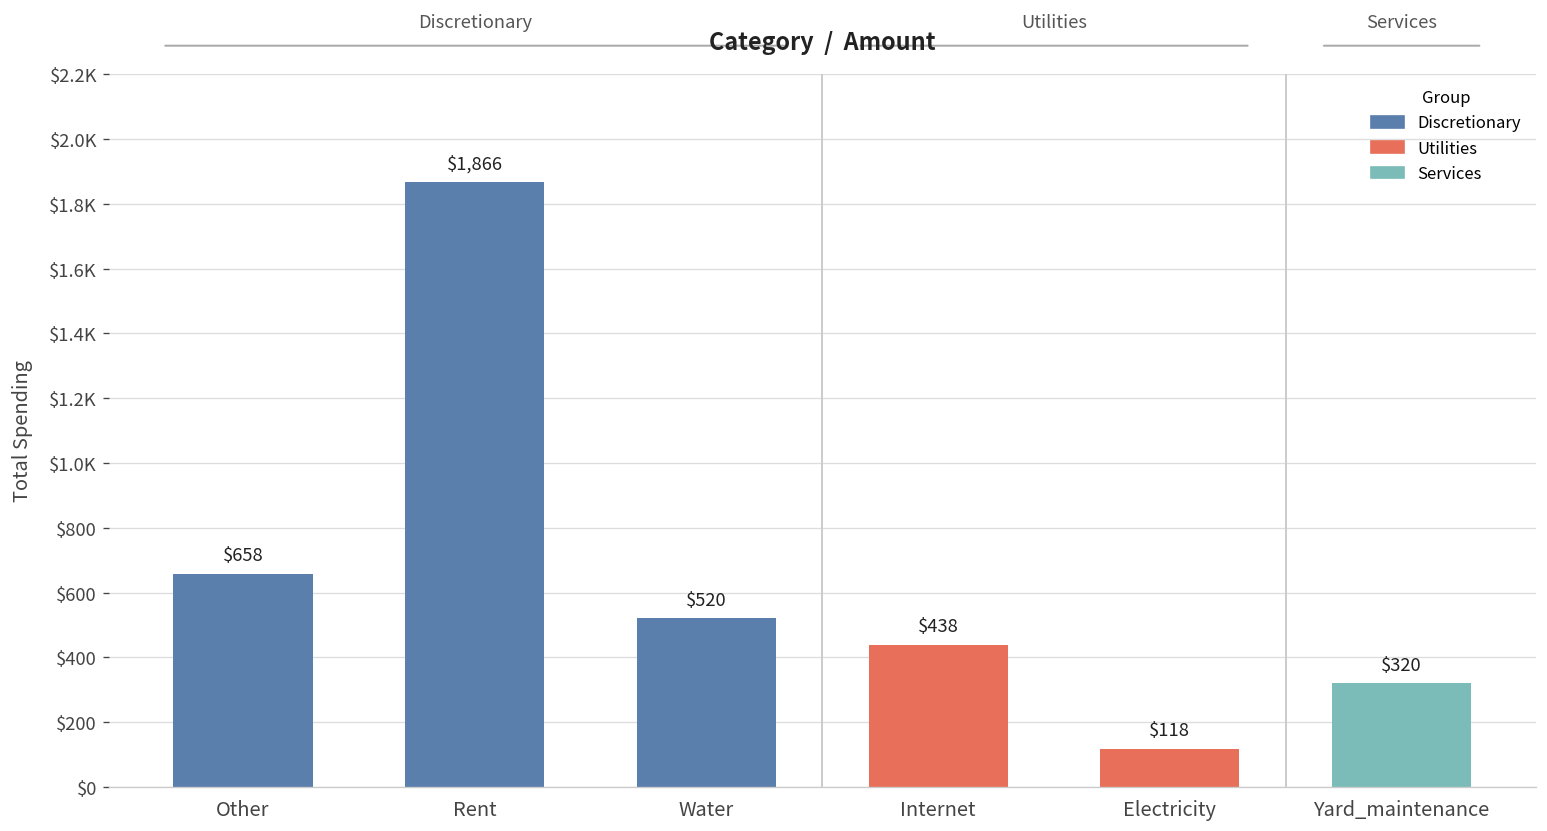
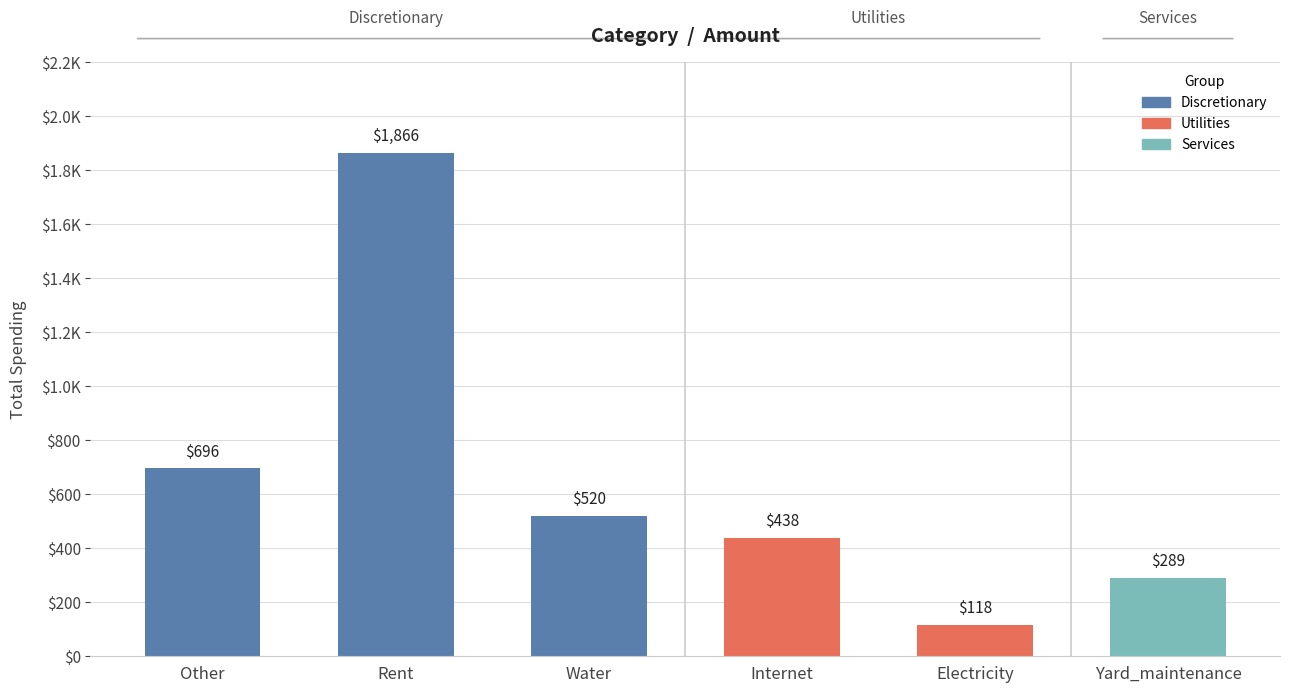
Other: $658 -> $696
Yard_maintenance: $320 -> $289
